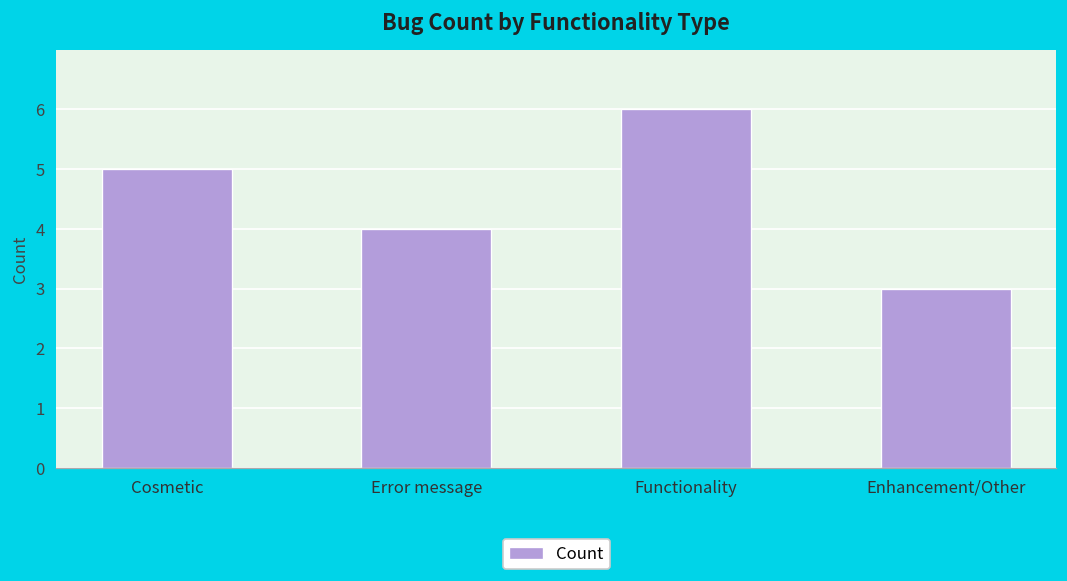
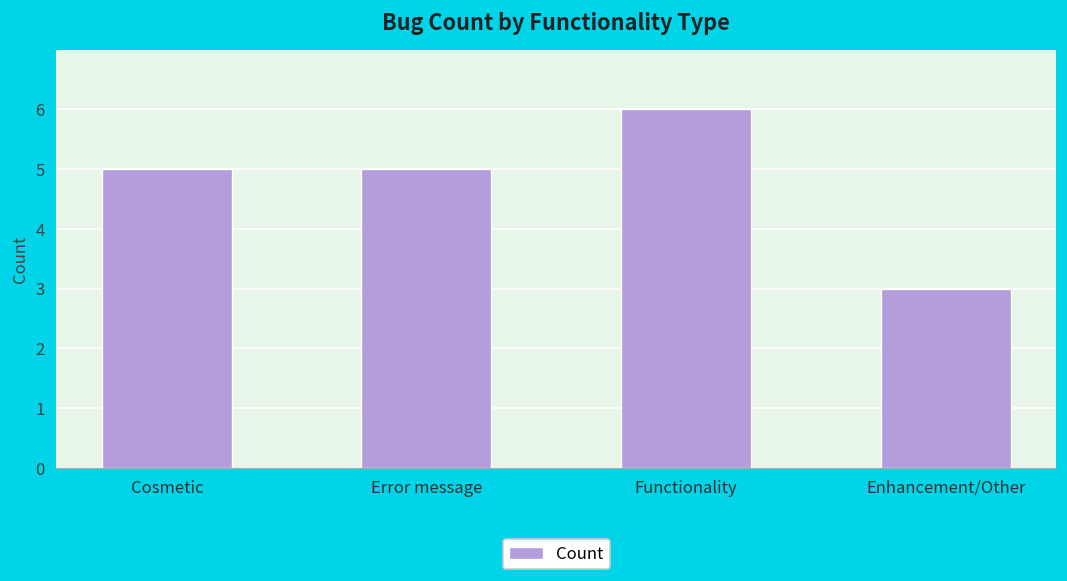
Error message: 4 -> 5
